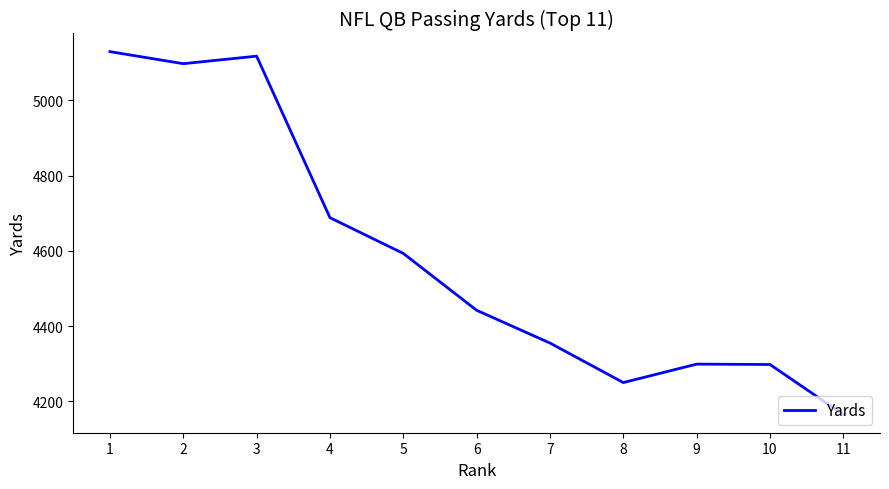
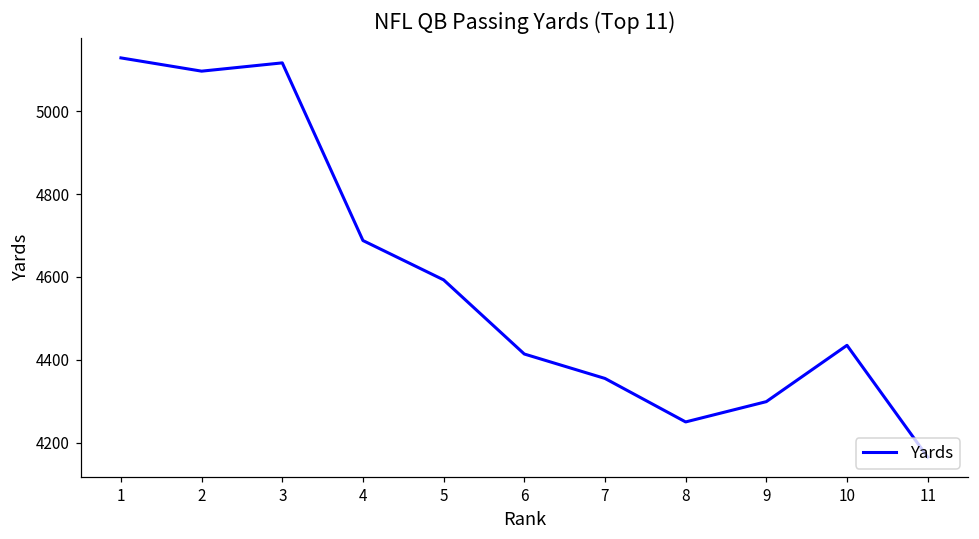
6: 4440 -> 4410
10: 4300 -> 4440
